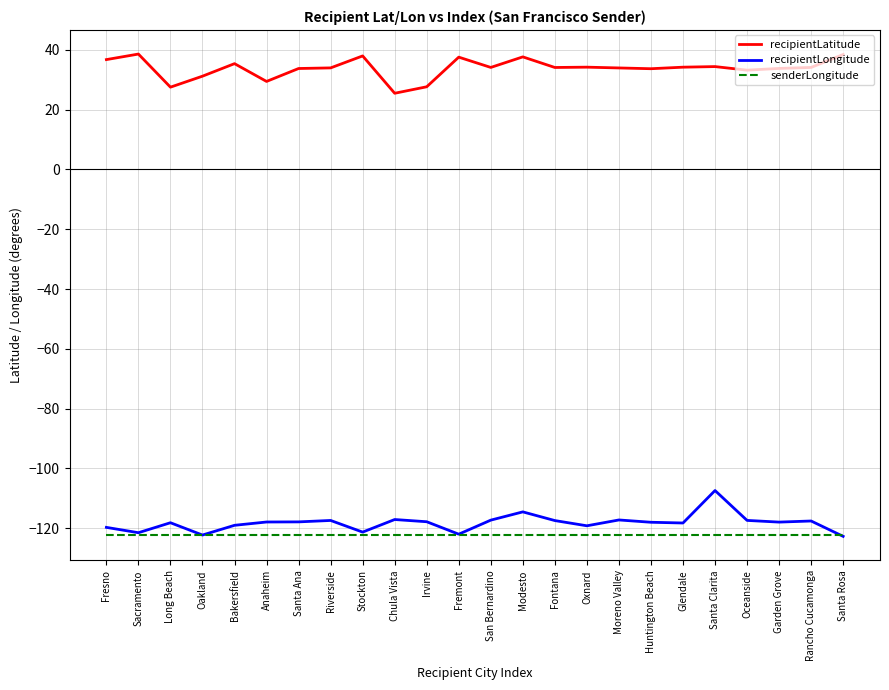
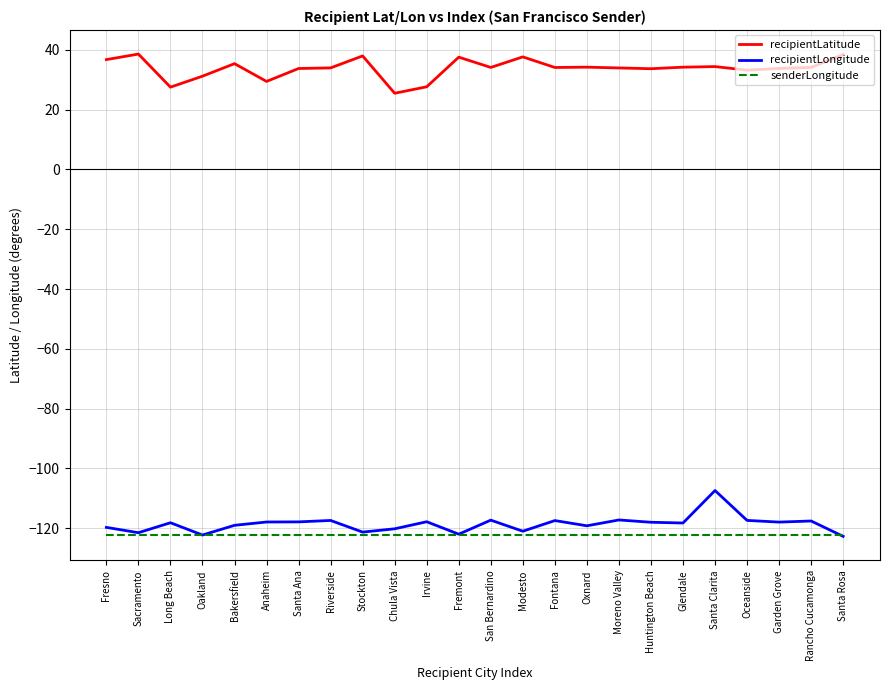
recipientLongitude, Chula Vista: -117 -> -120
recipientLongitude, Modesto: -115 -> -121
